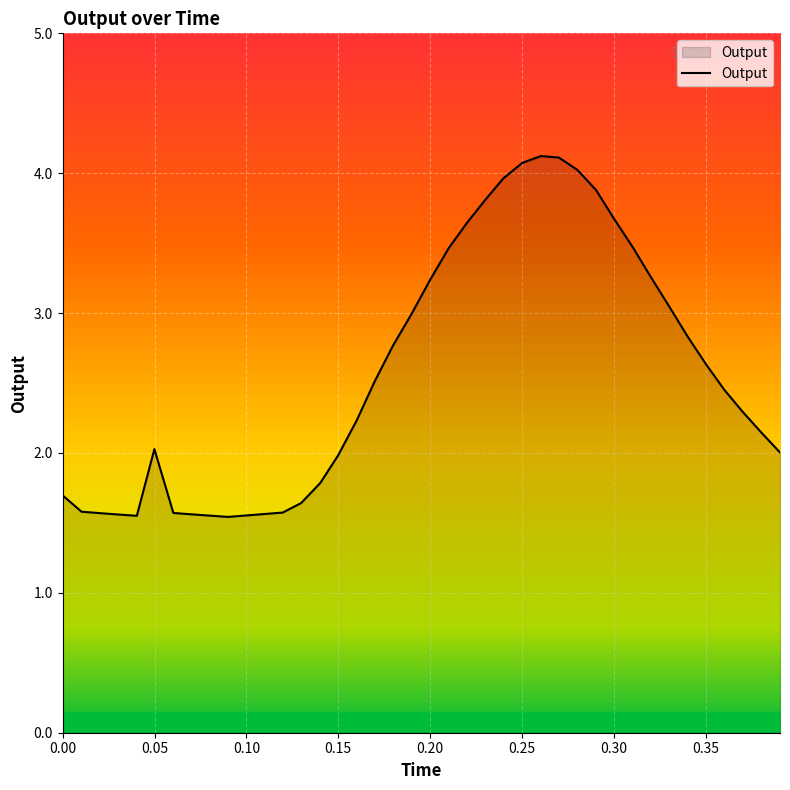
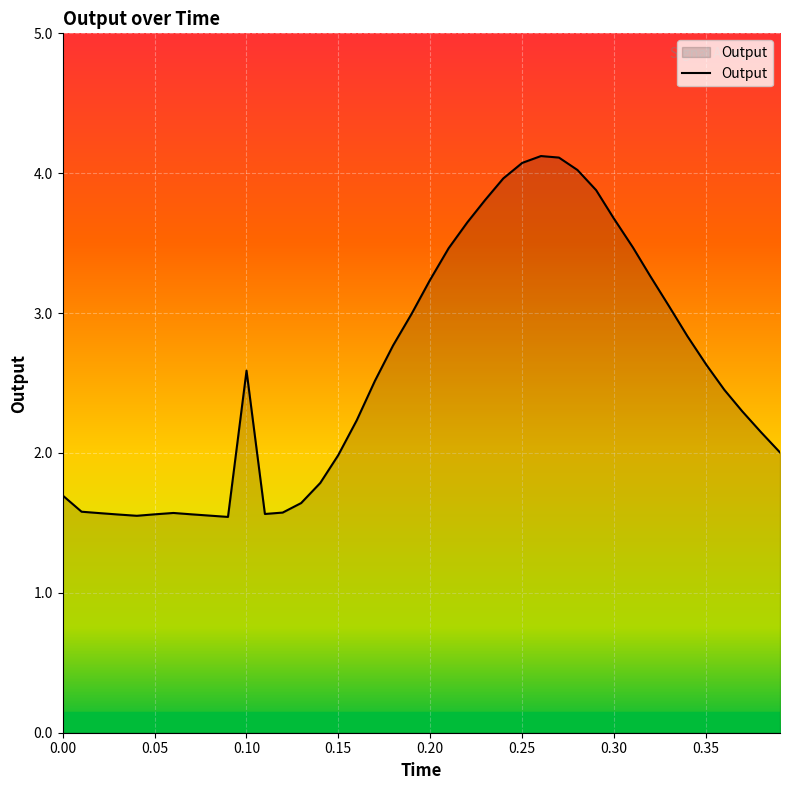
0.05: 2.03 -> 1.56
0.10: 1.55 -> 2.59
